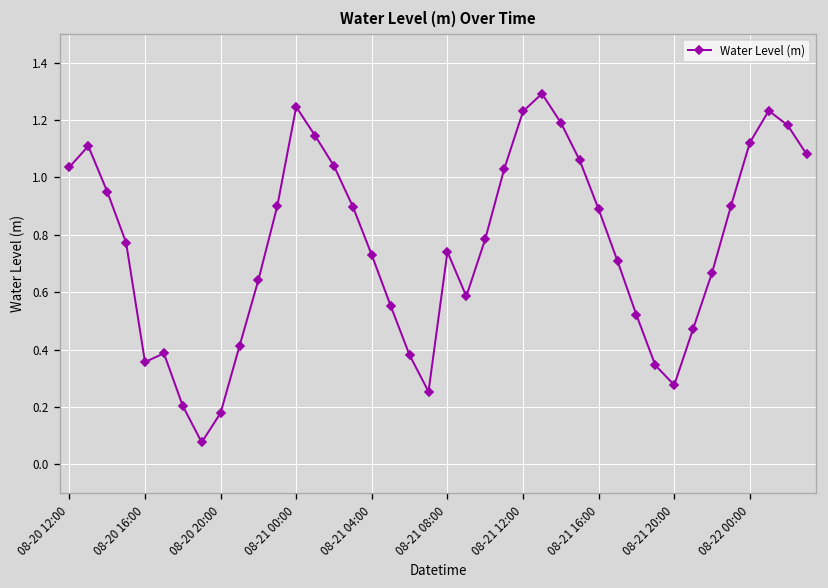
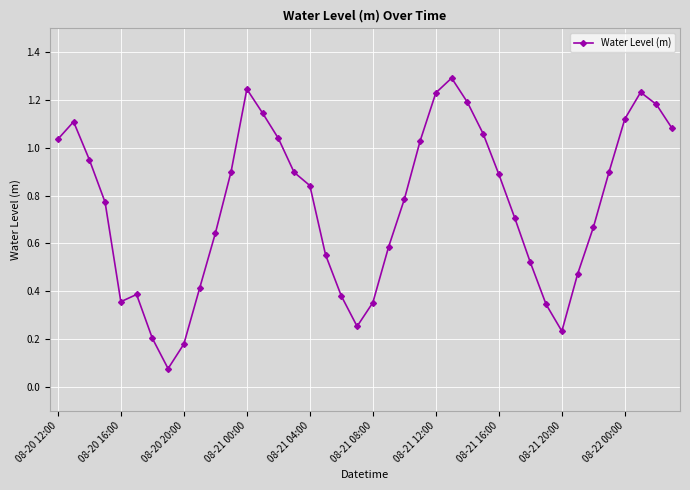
08-21 04:00: 0.73 -> 0.84
08-21 08:00: 0.74 -> 0.35
08-21 20:00: 0.28 -> 0.23
